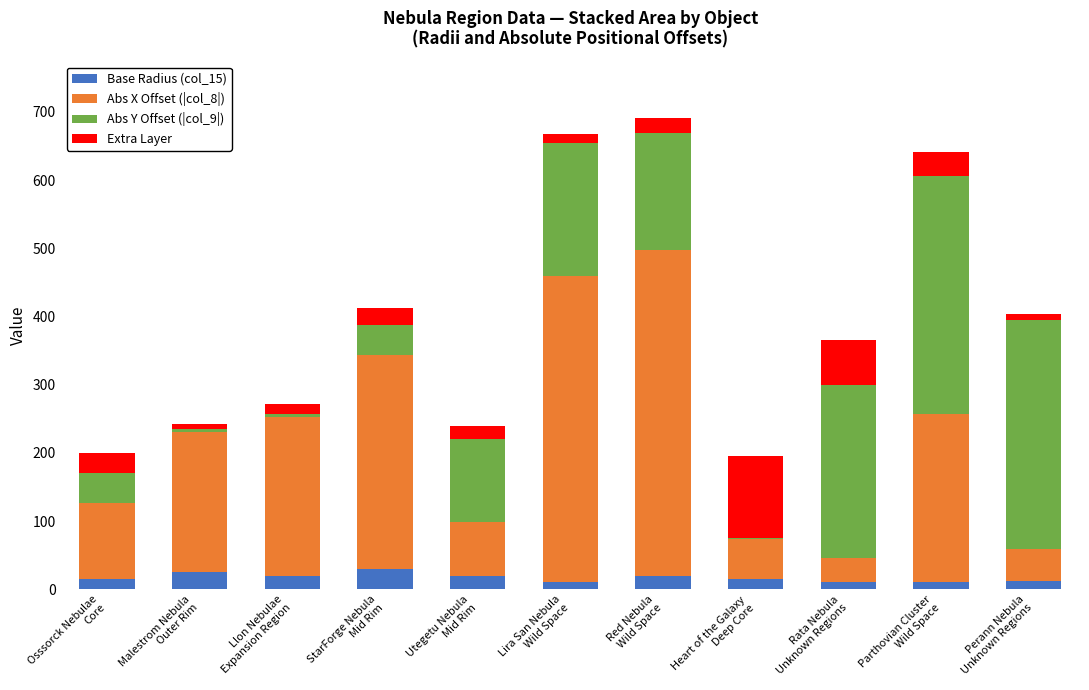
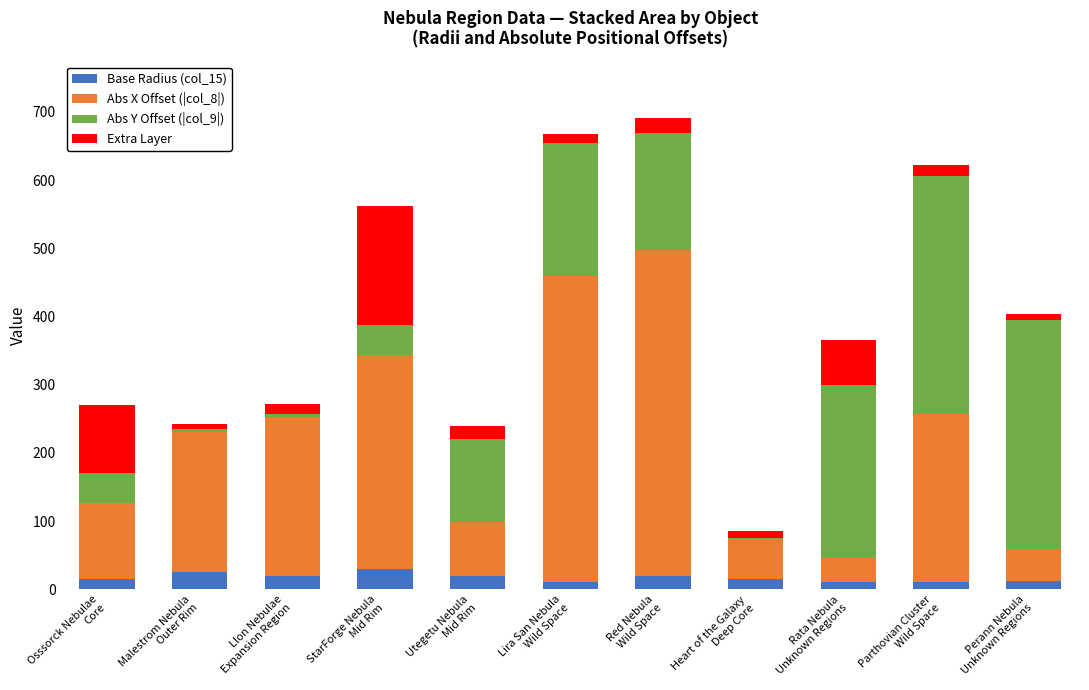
Extra Layer, Osssorck Nebulae Core: 30 -> 100
Extra Layer, StarForge Nebula Mid Rim: 30 -> 170
Extra Layer, Heart of the Galaxy Deep Core: 120 -> 10
Extra Layer, Parthovian Cluster Wild Space: 40 -> 20
